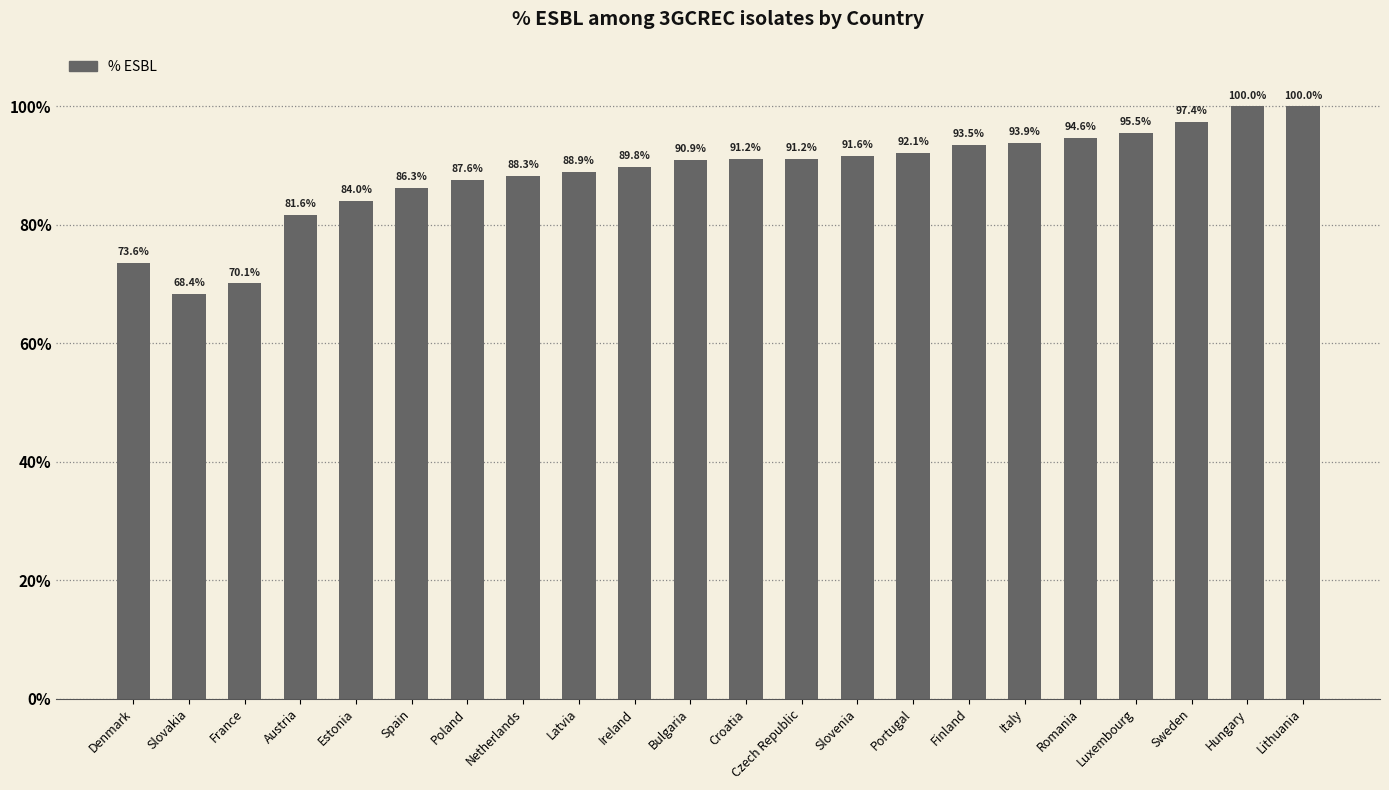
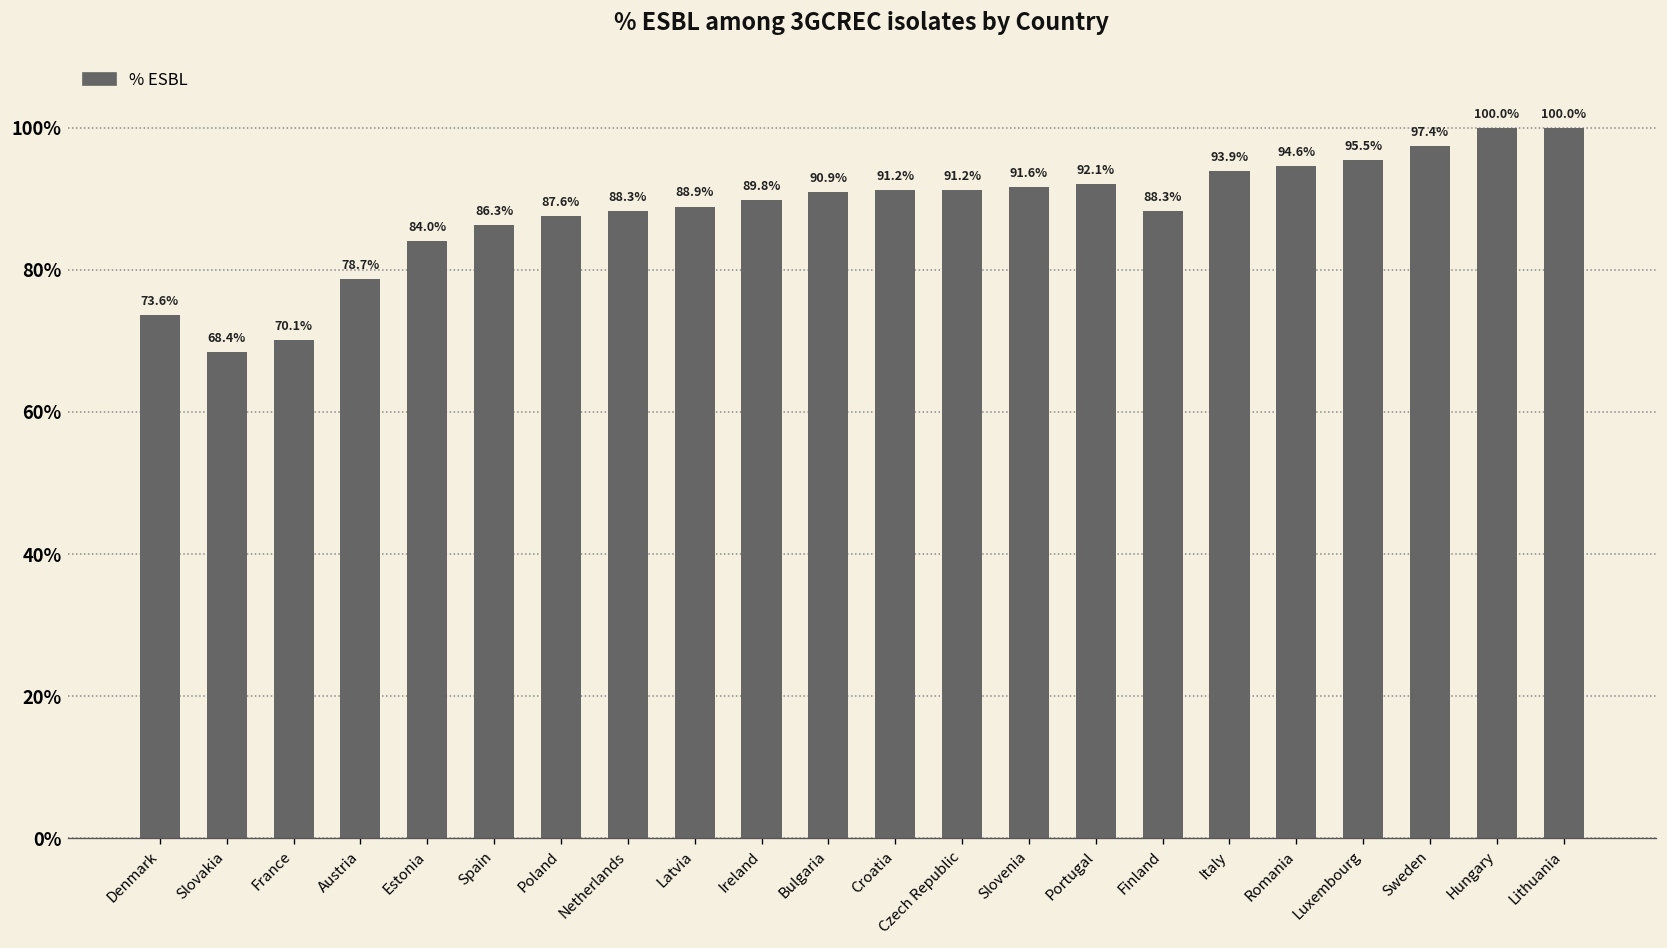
Austria: 81.6% -> 78.7%
Finland: 93.5% -> 88.3%
